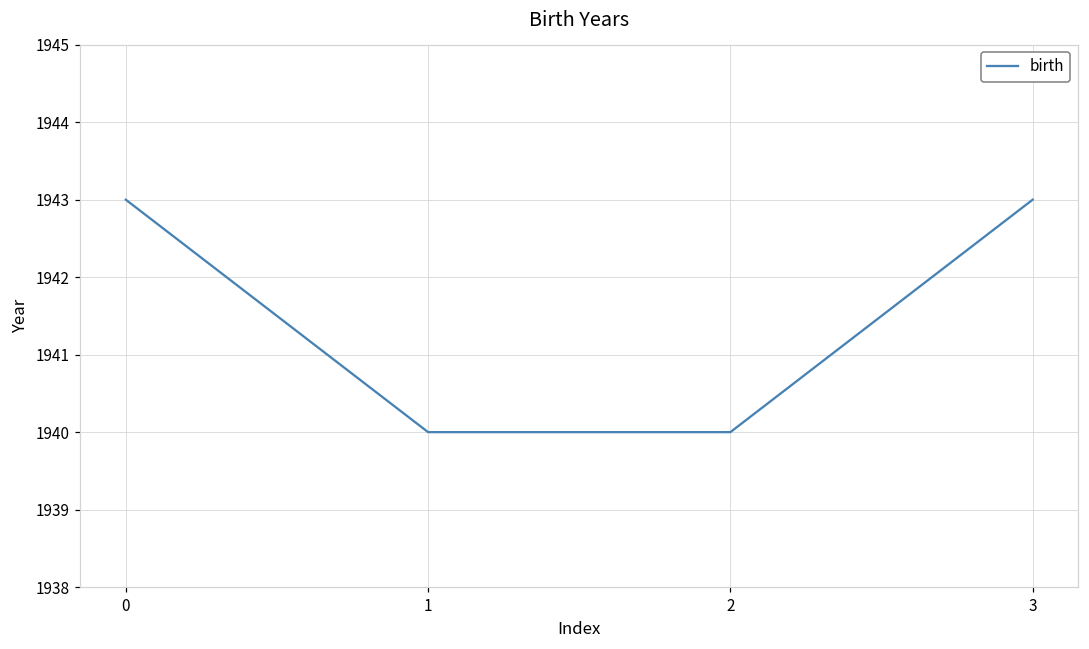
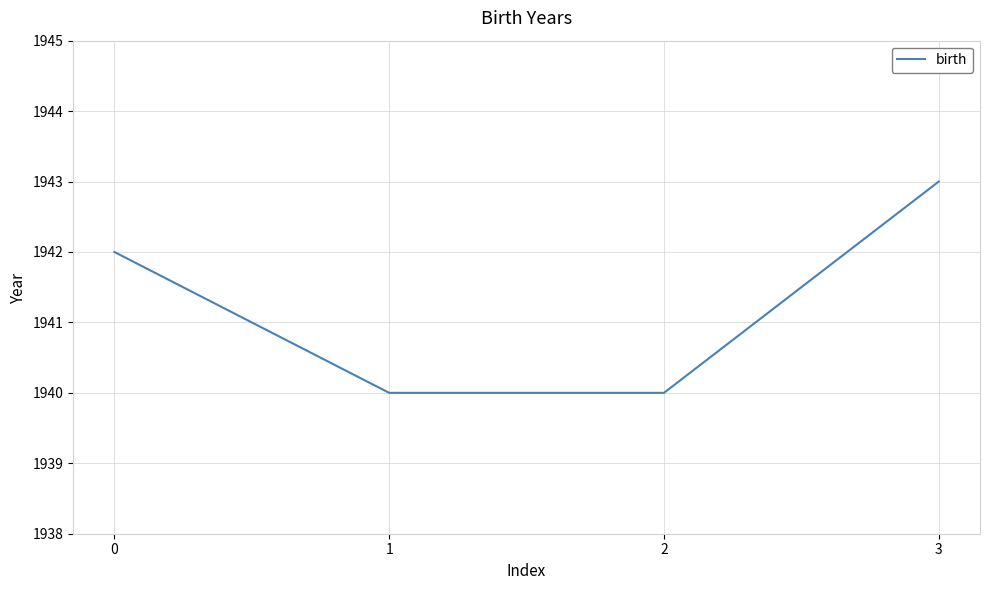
0: 1943 -> 1942
